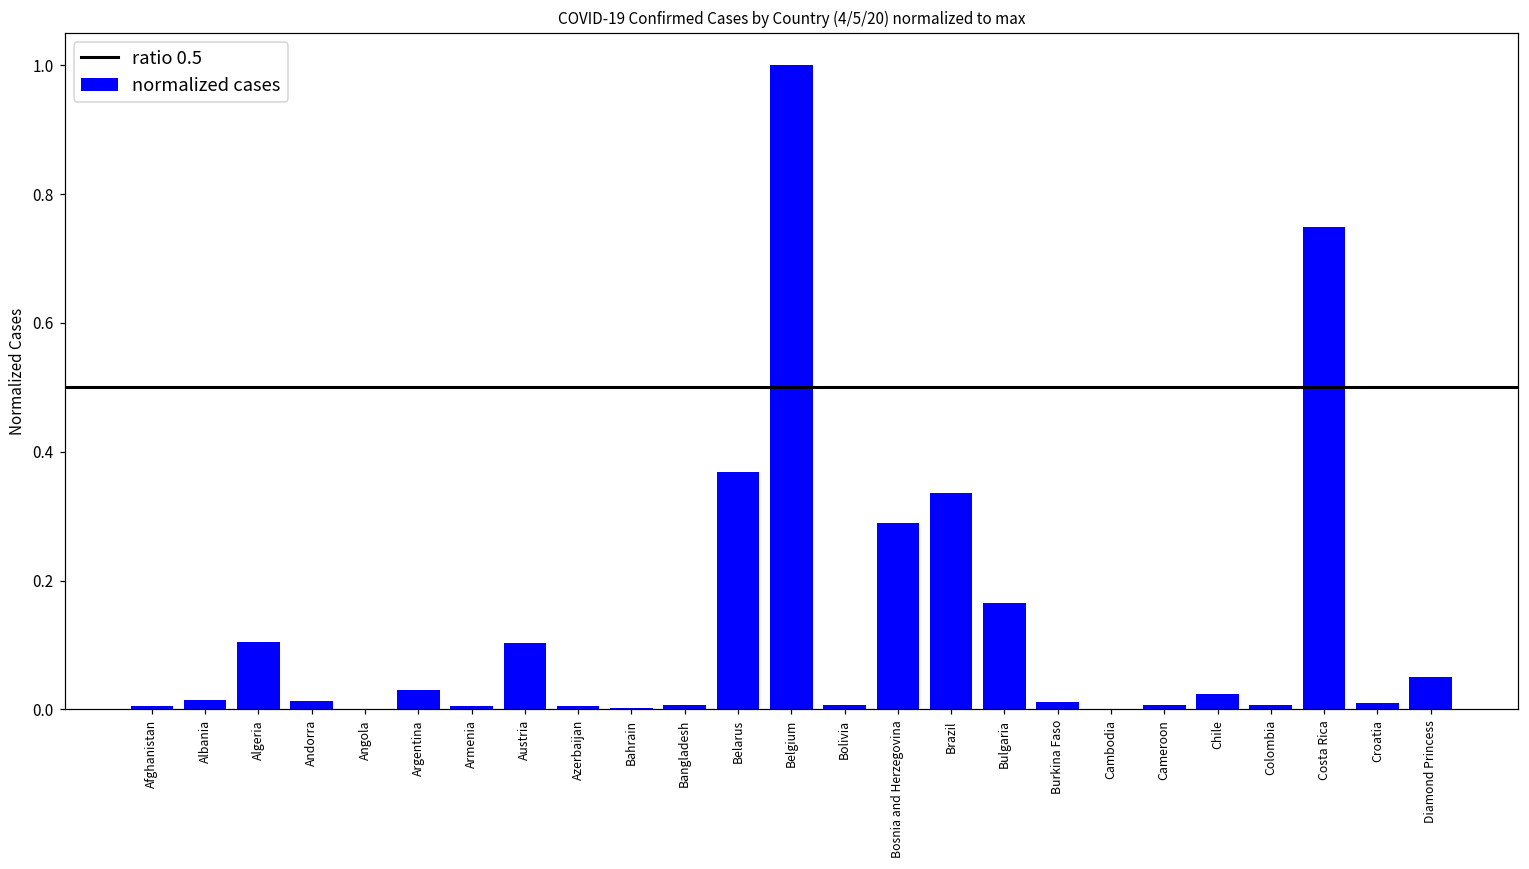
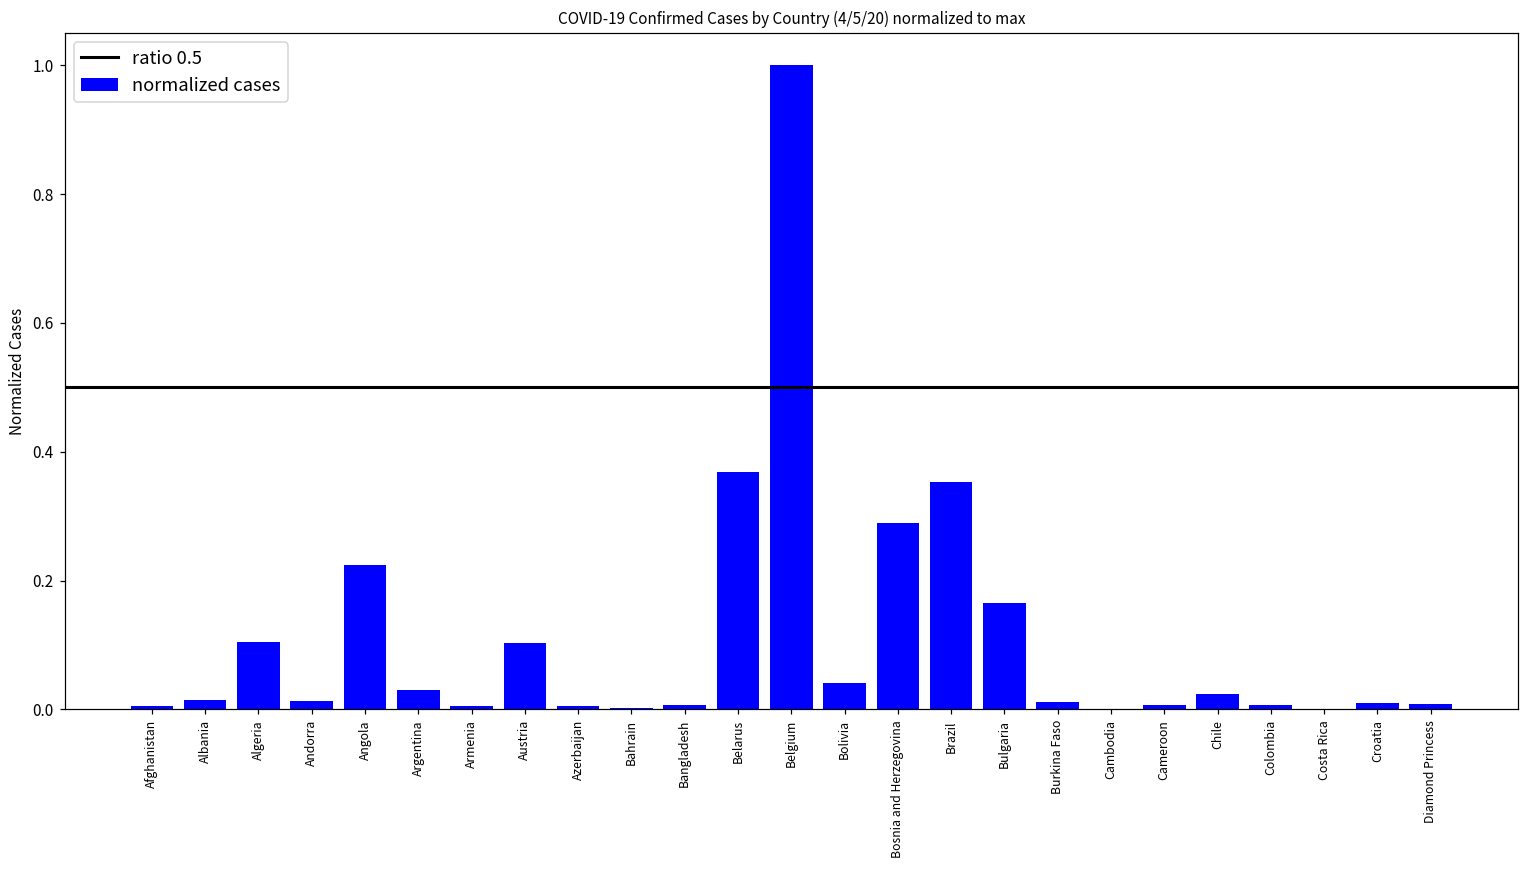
Angola: 0.00 -> 0.22
Bolivia: 0.01 -> 0.04
Brazil: 0.34 -> 0.35
Costa Rica: 0.75 -> 0.00
Diamond Princess: 0.05 -> 0.01
